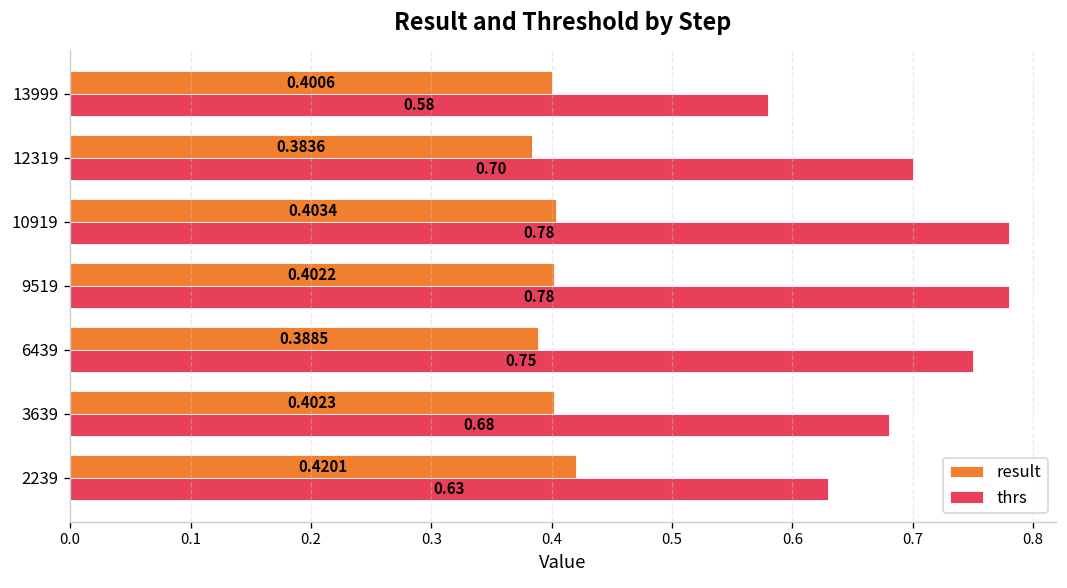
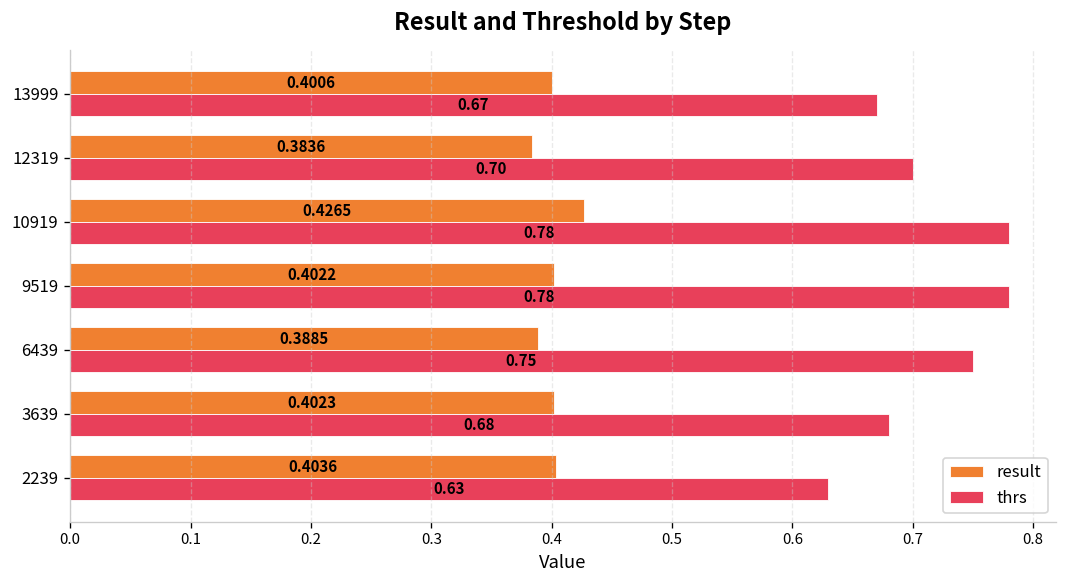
thrs, 13999: 0.58 -> 0.67
result, 10919: 0.4034 -> 0.4265
result, 2239: 0.4201 -> 0.4036
